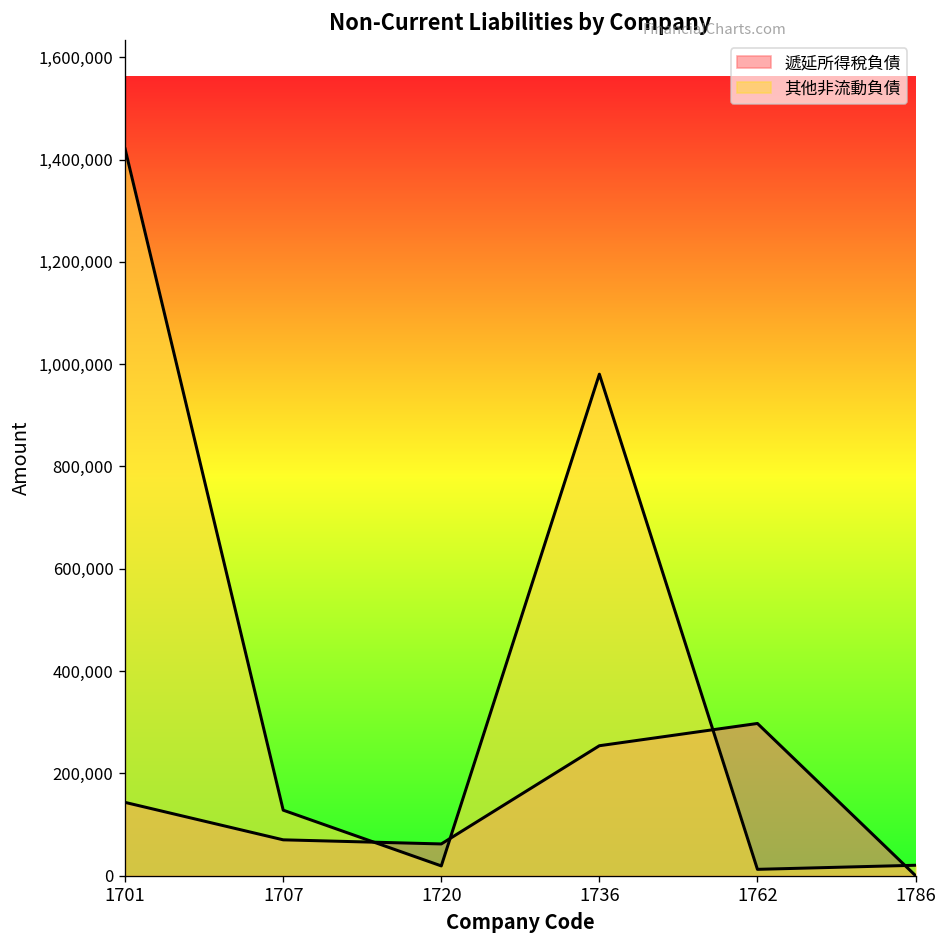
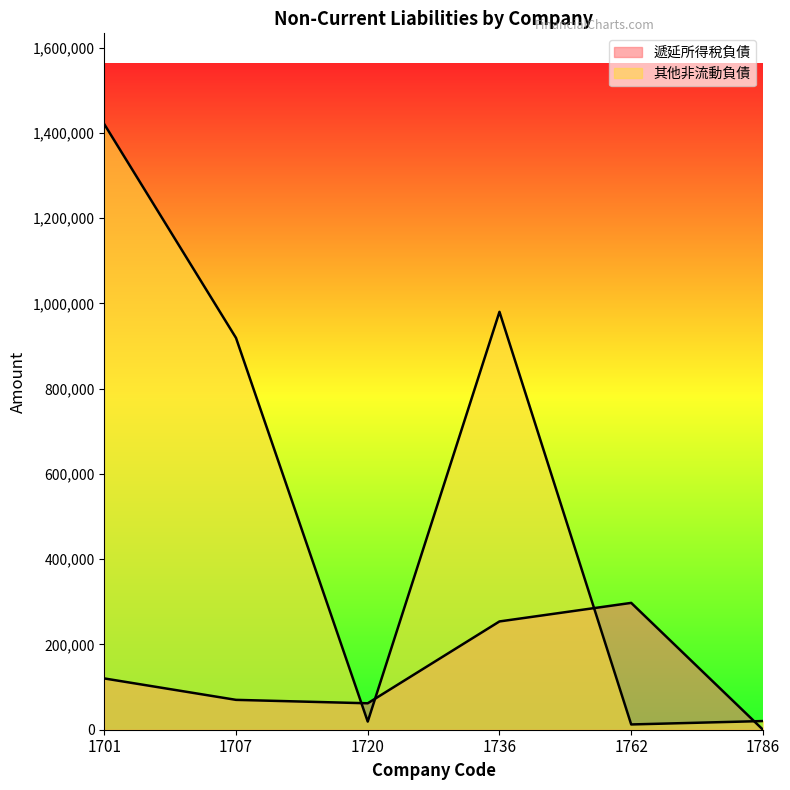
遞延所得稅負債, 1701: 140,000 -> 120,000
其他非流動負債, 1707: 130,000 -> 920,000
